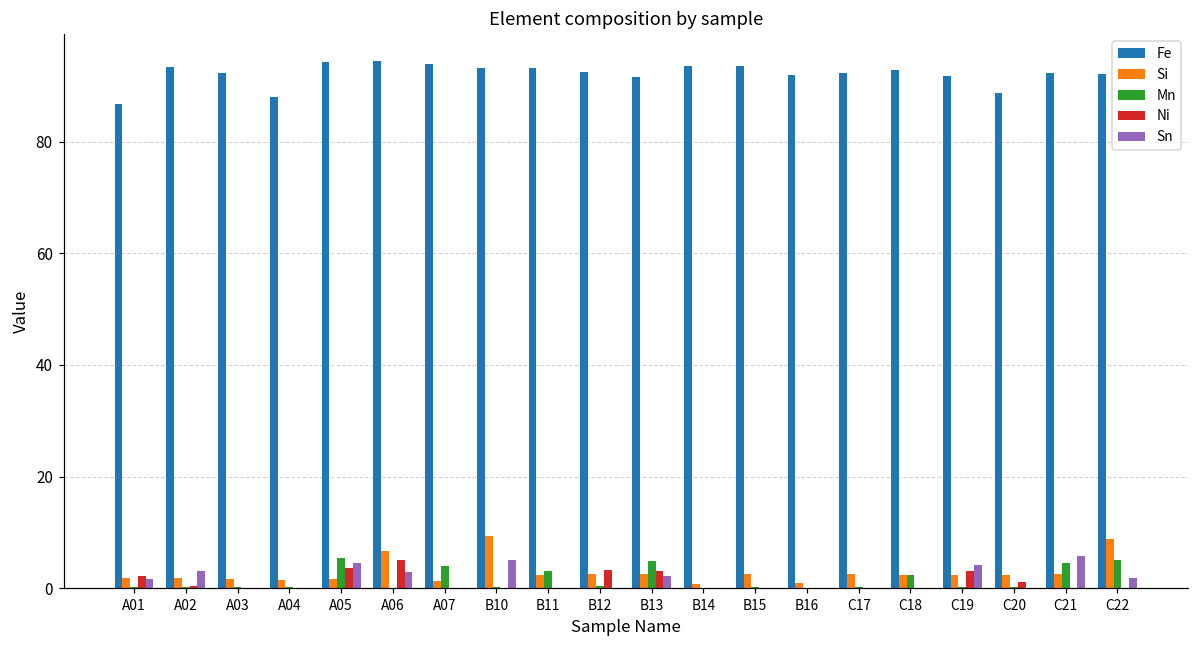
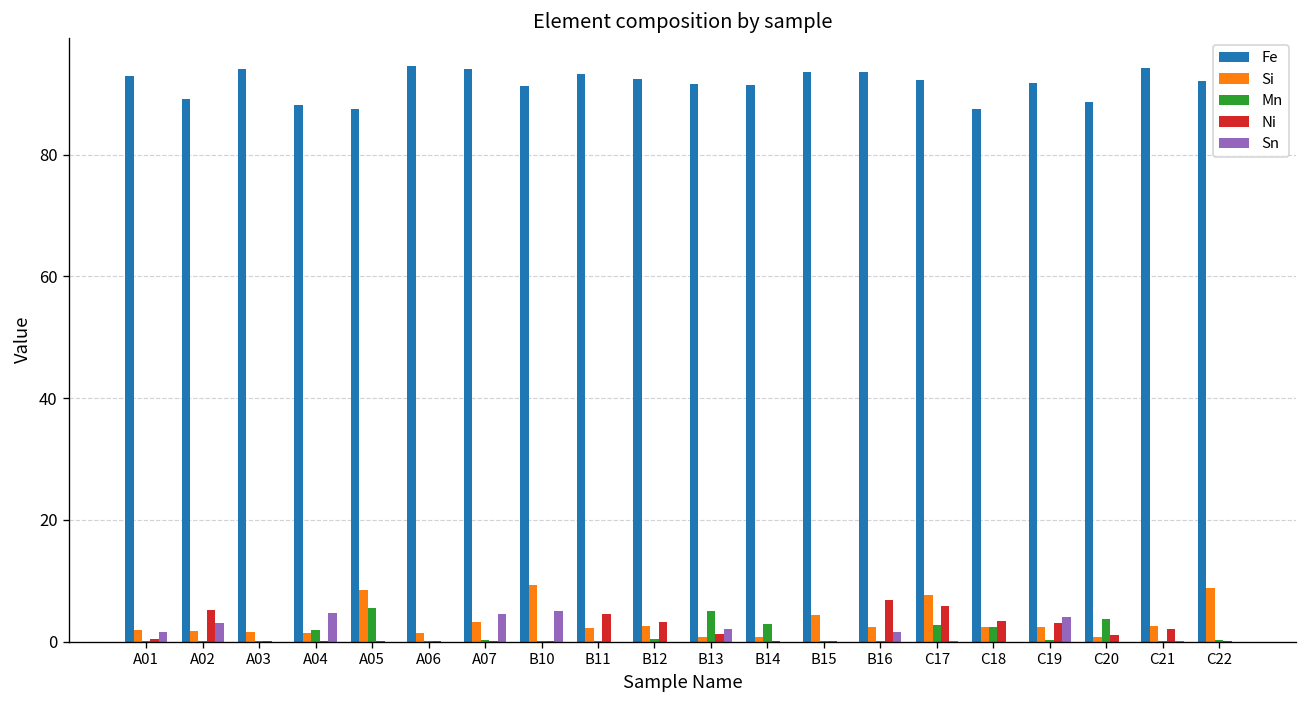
Fe, A01: 87 -> 93
Ni, A01: 2 -> 0
Fe, A02: 93 -> 89
Ni, A02: 0 -> 5
Fe, A03: 92 -> 94
Mn, A04: 0 -> 2
Sn, A04: 0 -> 5
Fe, A05: 94 -> 87
Si, A05: 2 -> 9
Ni, A05: 4 -> 0
Sn, A05: 4 -> 0
Si, A06: 7 -> 2
Ni, A06: 5 -> 0
Sn, A06: 3 -> 0
Si, A07: 1 -> 3
Mn, A07: 4 -> 0
Sn, A07: 0 -> 5
Fe, B10: 93 -> 91
Mn, B11: 3 -> 0
Ni, B11: 0 -> 5
Si, B13: 2 -> 1
Ni, B13: 3 -> 1
Fe, B14: 94 -> 91
Mn, B14: 0 -> 3
Si, B15: 3 -> 4
Fe, B16: 92 -> 94
Si, B16: 1 -> 2
Ni, B16: 0 -> 7
Sn, B16: 0 -> 2
Si, C17: 3 -> 8
Mn, C17: 0 -> 3
Ni, C17: 0 -> 6
Fe, C18: 93 -> 88
Ni, C18: 0 -> 3
Si, C20: 2 -> 1
Mn, C20: 0 -> 4
Fe, C21: 92 -> 94
Mn, C21: 4 -> 0
Ni, C21: 0 -> 2
Sn, C21: 6 -> 0
Mn, C22: 5 -> 0
Sn, C22: 2 -> 0
